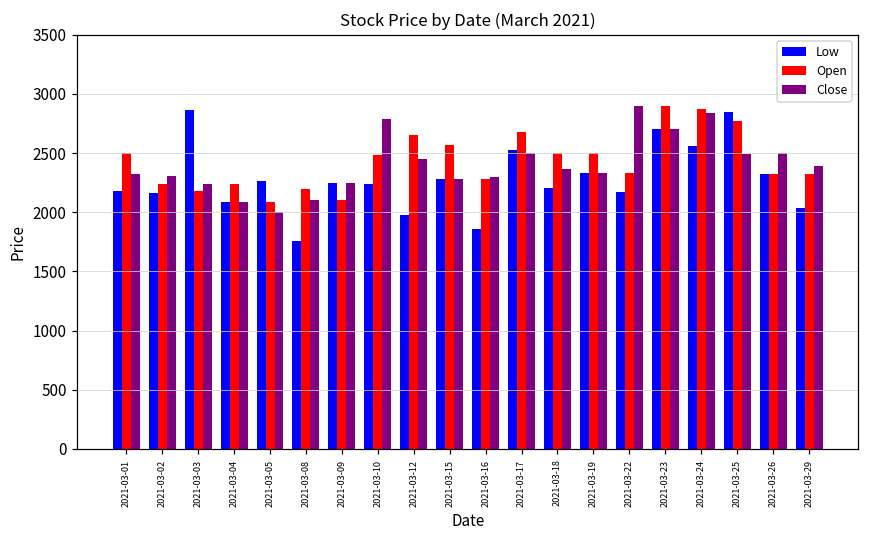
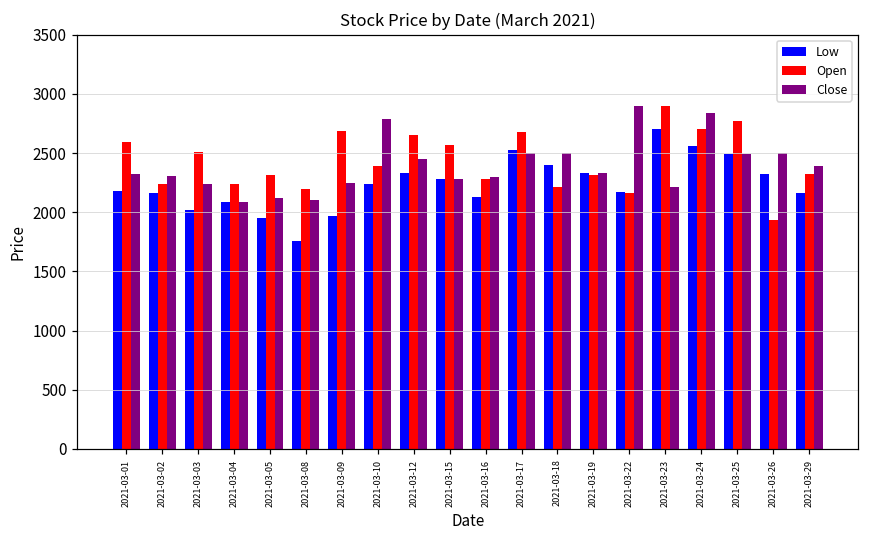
Open, 2021-03-01: 2500 -> 2590
Low, 2021-03-03: 2860 -> 2020
Open, 2021-03-03: 2180 -> 2510
Low, 2021-03-05: 2260 -> 1960
Open, 2021-03-05: 2090 -> 2320
Close, 2021-03-05: 2000 -> 2120
Low, 2021-03-09: 2240 -> 1970
Open, 2021-03-09: 2100 -> 2690
Open, 2021-03-10: 2480 -> 2390
Low, 2021-03-12: 1980 -> 2330
Low, 2021-03-16: 1860 -> 2130
Low, 2021-03-18: 2210 -> 2400
Open, 2021-03-18: 2500 -> 2220
Close, 2021-03-18: 2360 -> 2500
Open, 2021-03-19: 2500 -> 2320
Open, 2021-03-22: 2330 -> 2160
Close, 2021-03-23: 2700 -> 2210
Open, 2021-03-24: 2880 -> 2700
Low, 2021-03-25: 2840 -> 2490
Open, 2021-03-26: 2320 -> 1940
Low, 2021-03-29: 2040 -> 2160
